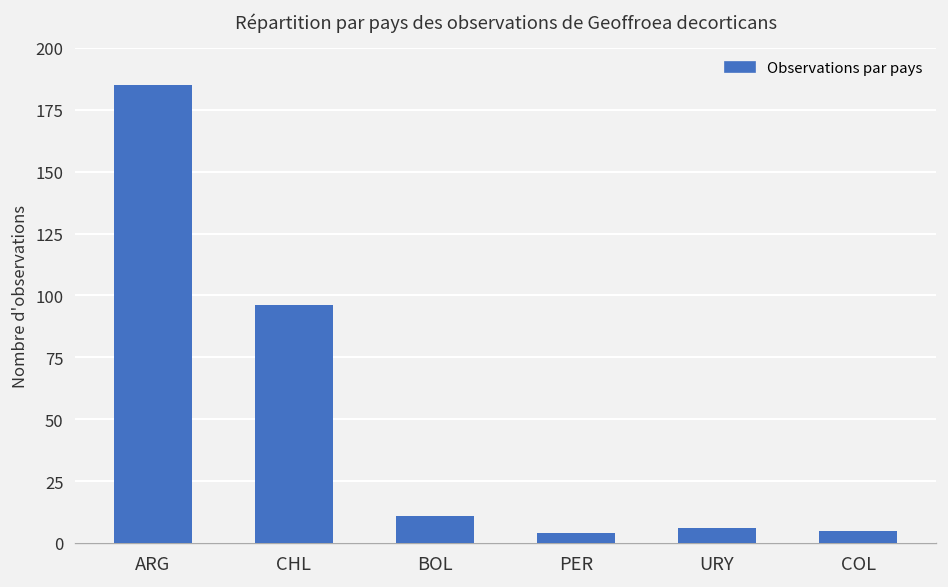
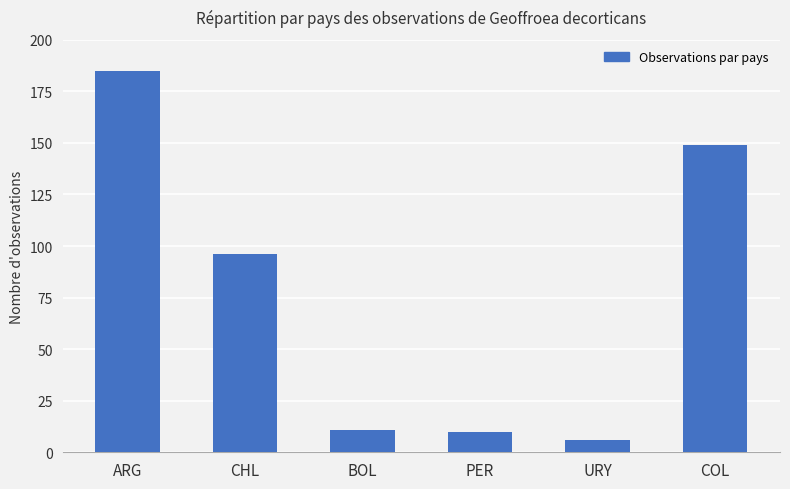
PER: 4 -> 10
COL: 5 -> 149
